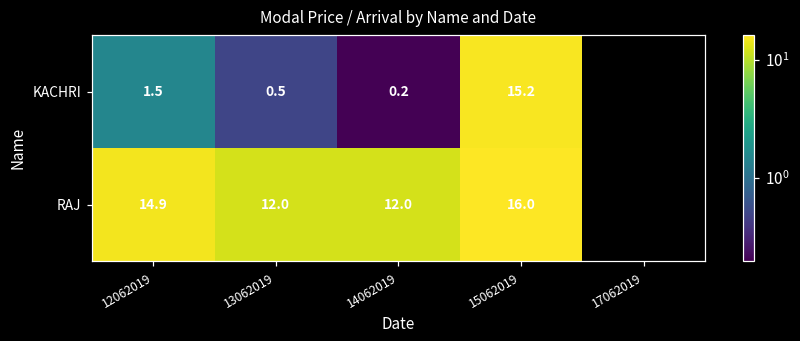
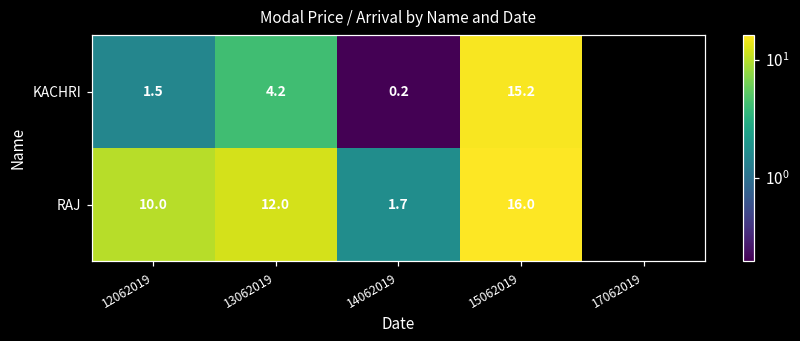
KACHRI, 13062019: 0.5 -> 4.2
RAJ, 12062019: 14.9 -> 10.0
RAJ, 14062019: 12.0 -> 1.7
